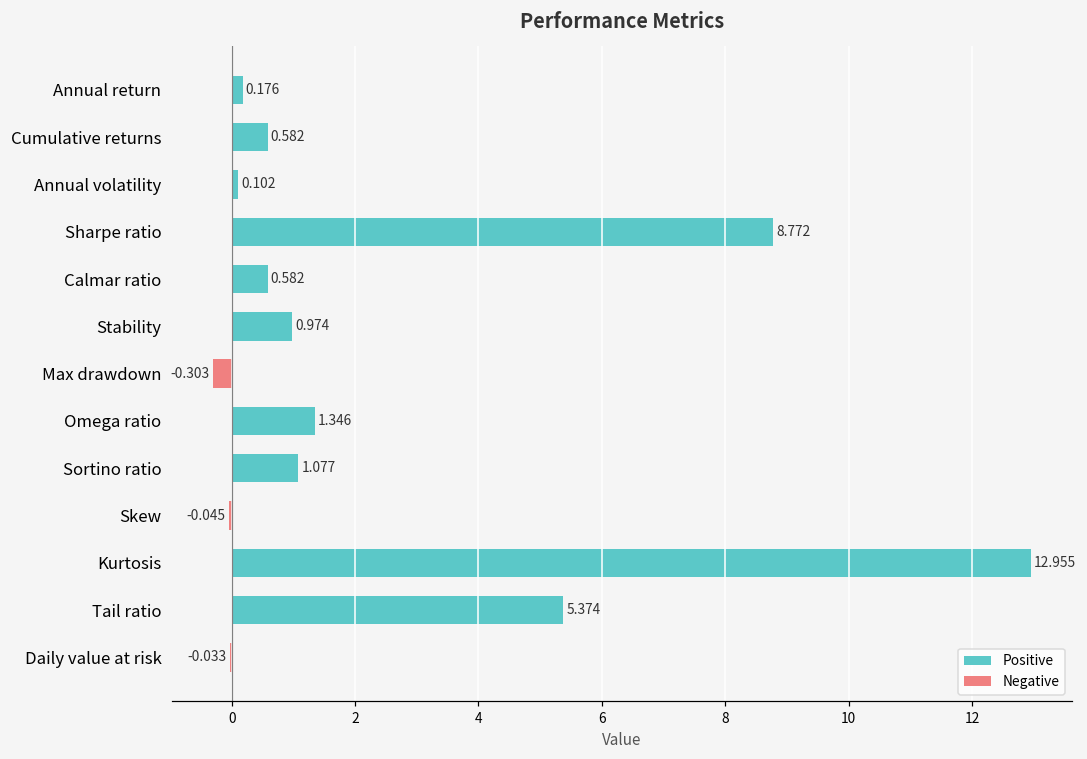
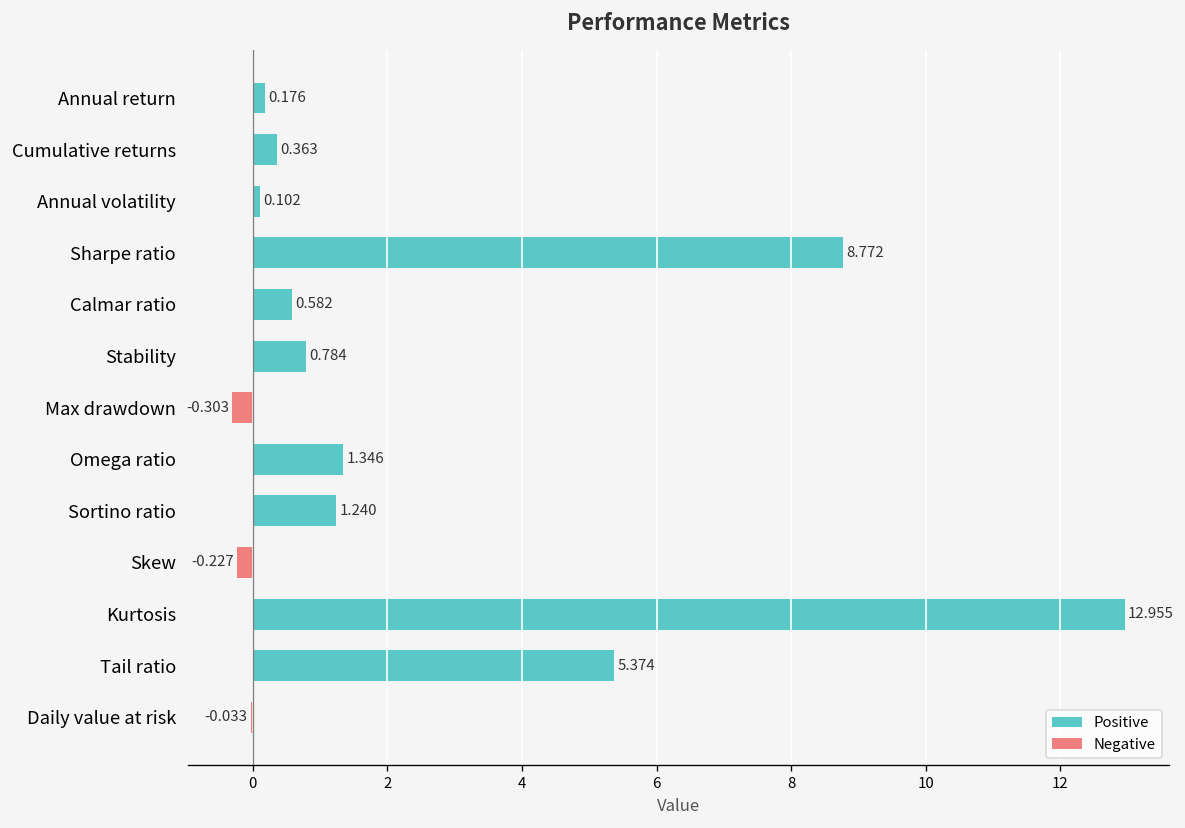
Cumulative returns: 0.582 -> 0.363
Stability: 0.974 -> 0.784
Sortino ratio: 1.077 -> 1.240
Skew: -0.045 -> -0.227
